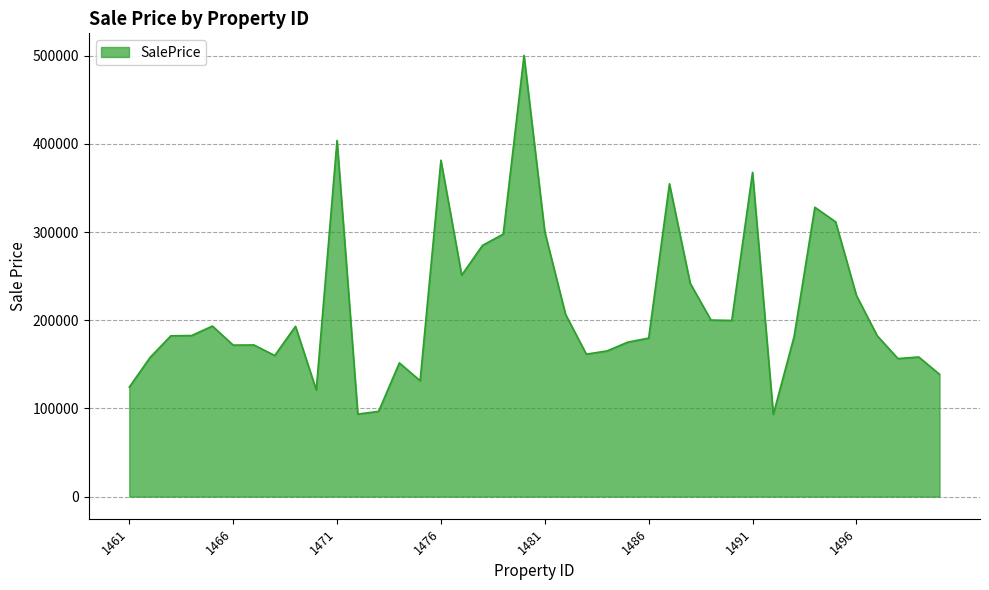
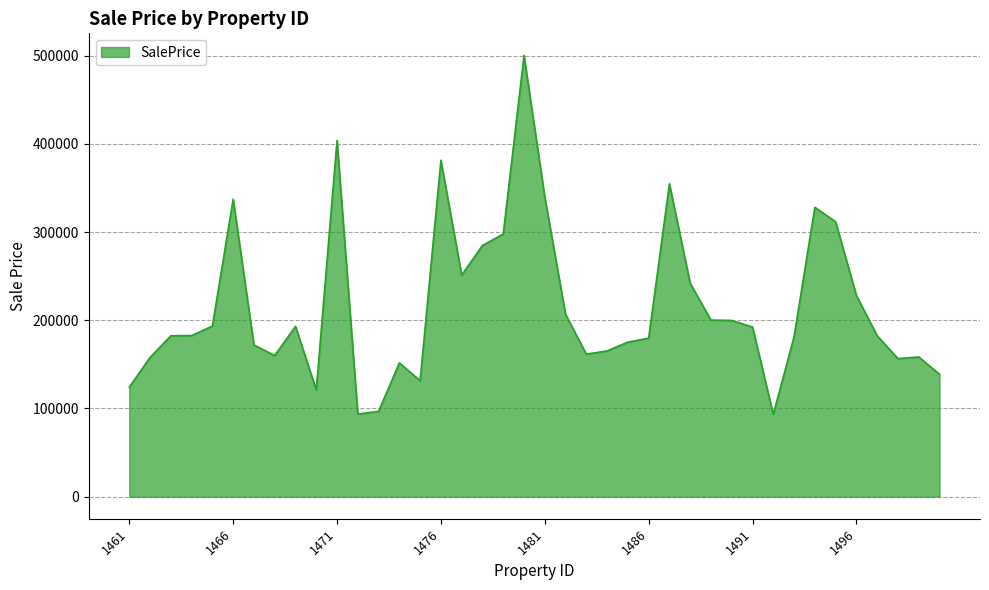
1466: 170000 -> 340000
1481: 300000 -> 340000
1491: 370000 -> 190000
